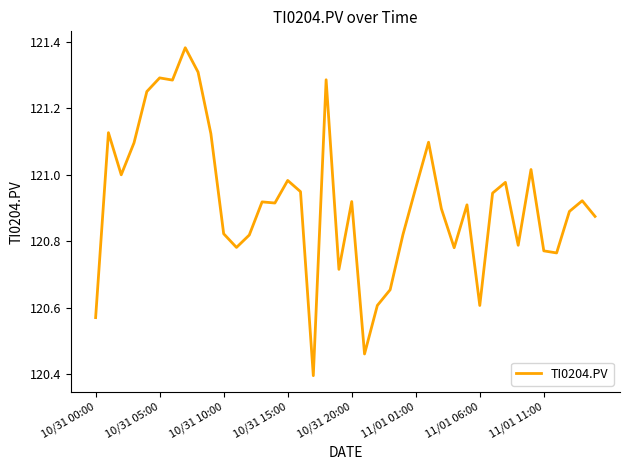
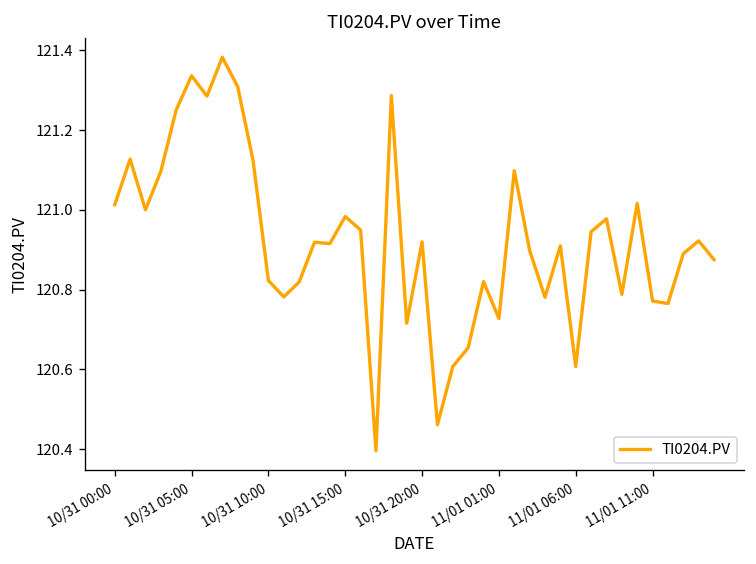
10/31 00:00: 120.57 -> 121.01
10/31 05:00: 121.29 -> 121.34
11/01 01:00: 120.96 -> 120.73
